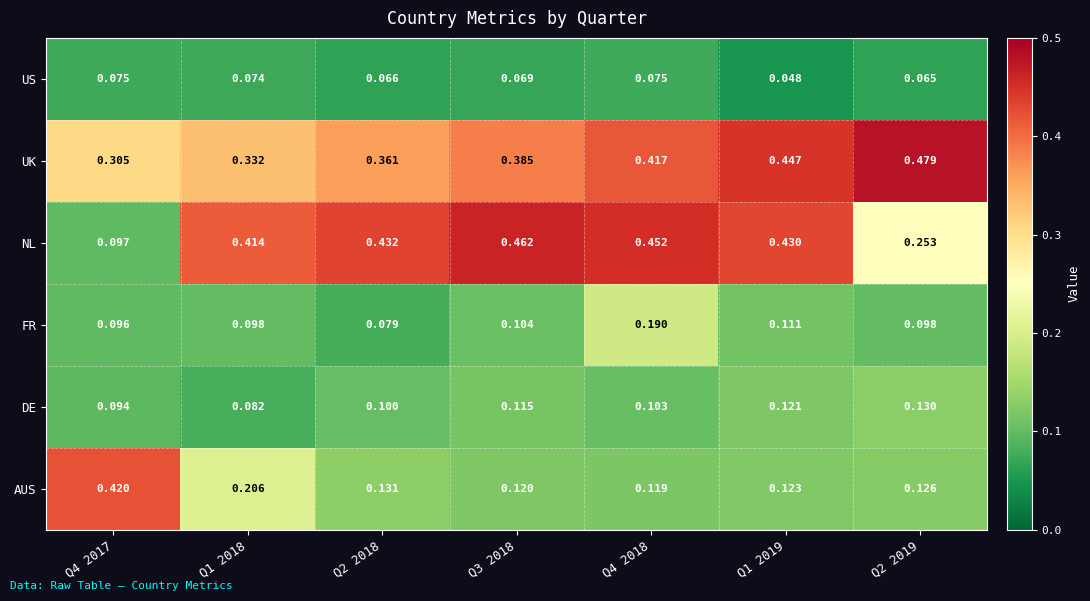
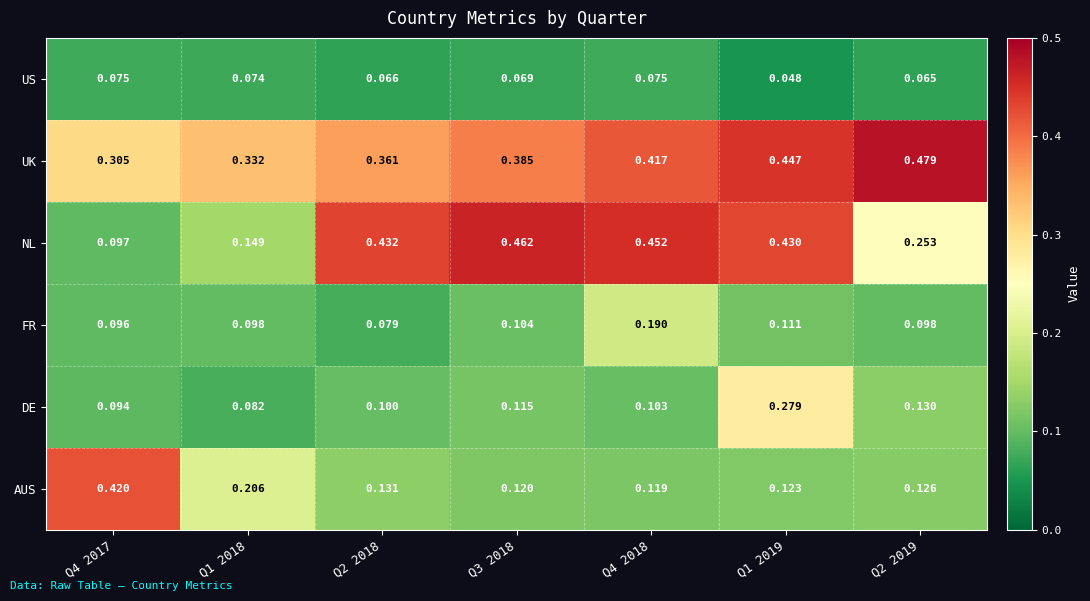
NL, Q1 2018: 0.414 -> 0.149
DE, Q1 2019: 0.121 -> 0.279
